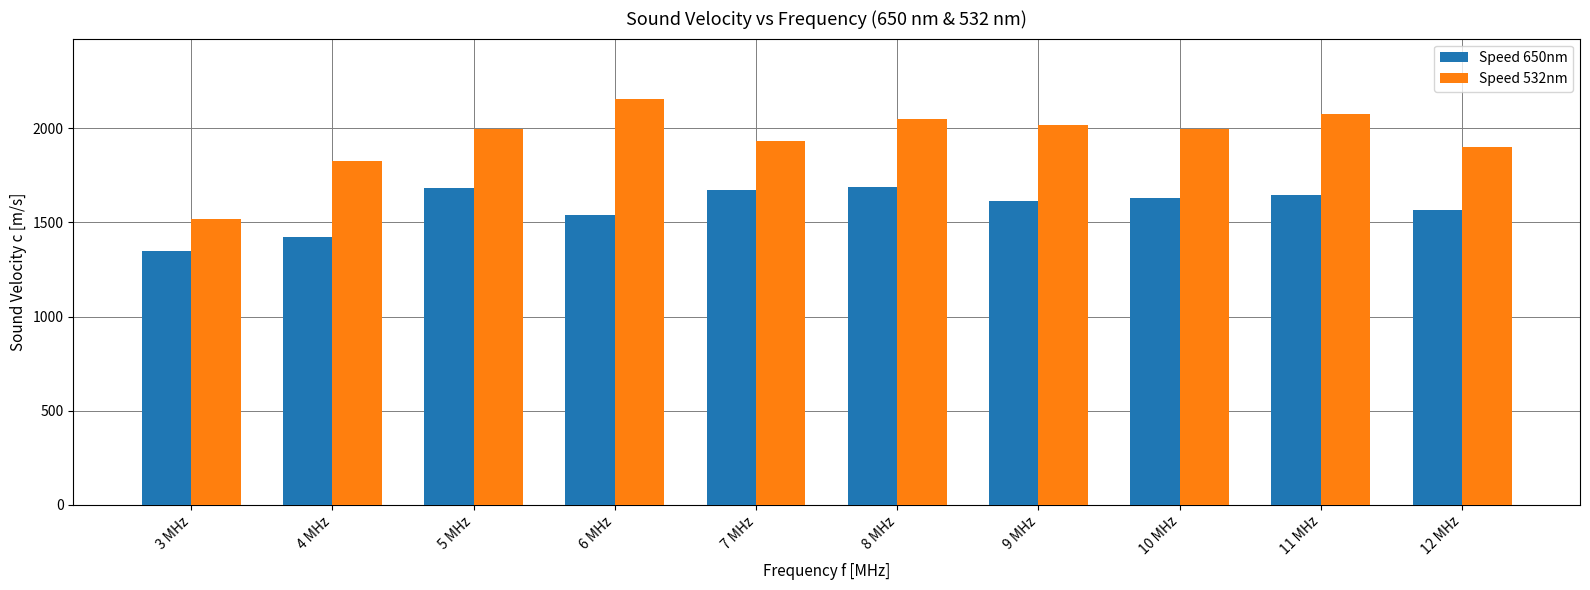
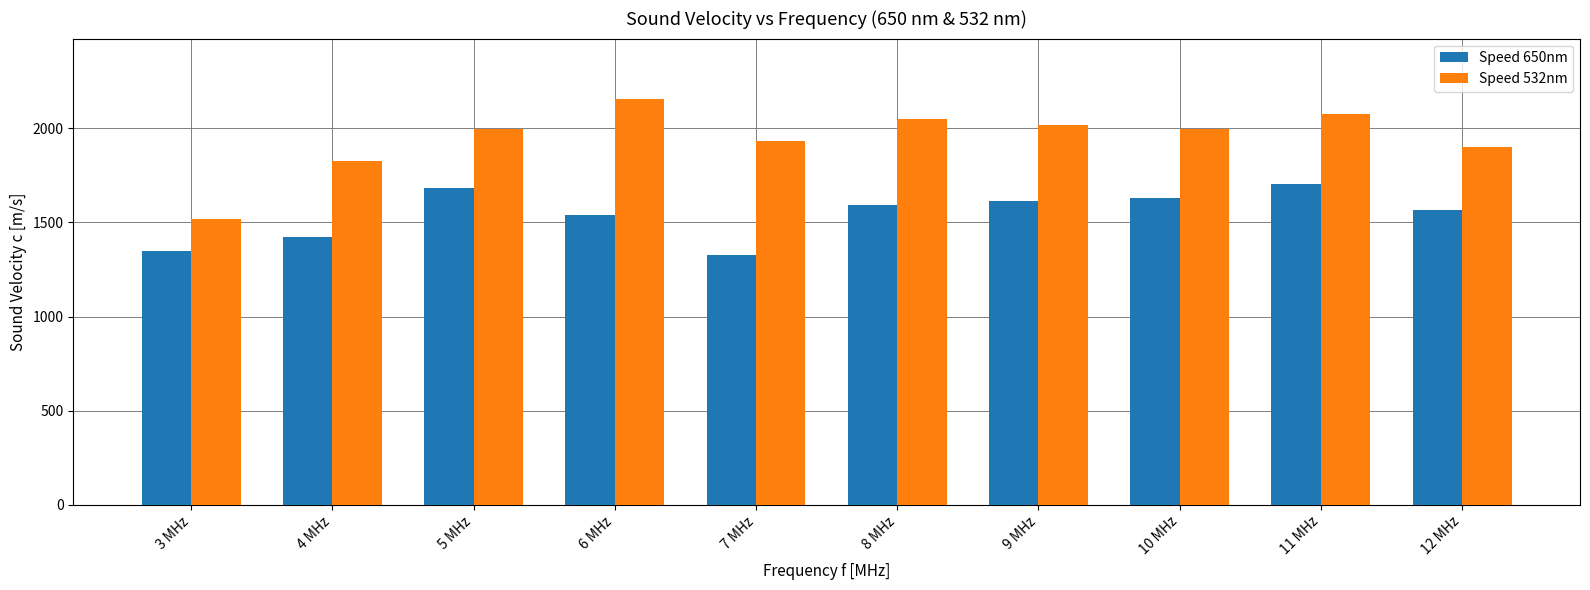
Speed 650nm, 7 MHz: 1670 -> 1330
Speed 650nm, 8 MHz: 1690 -> 1590
Speed 650nm, 11 MHz: 1640 -> 1710
